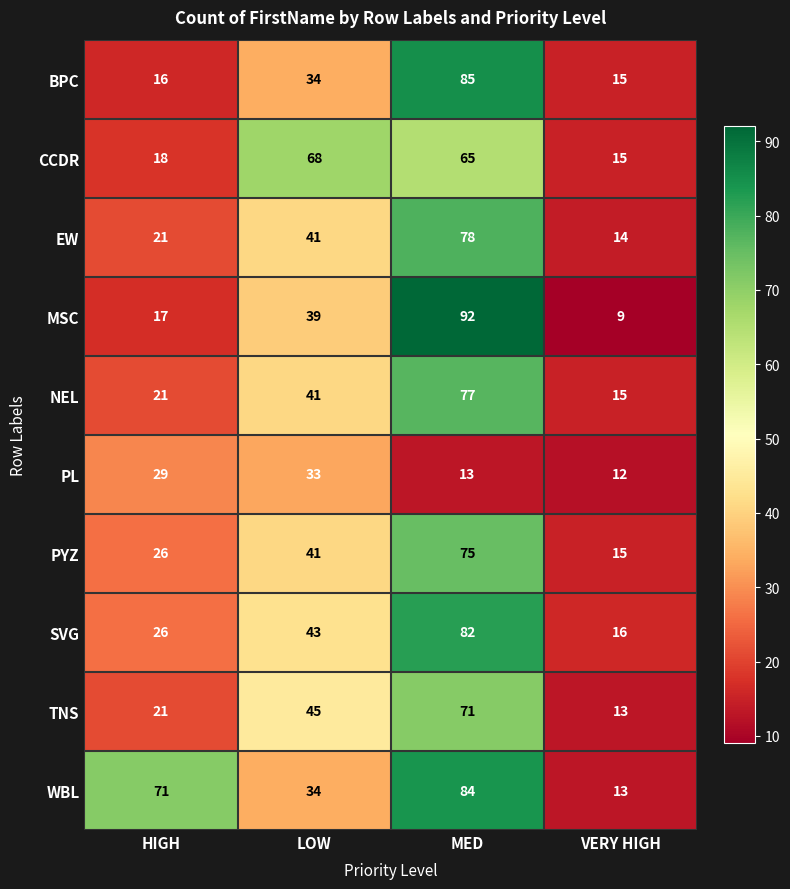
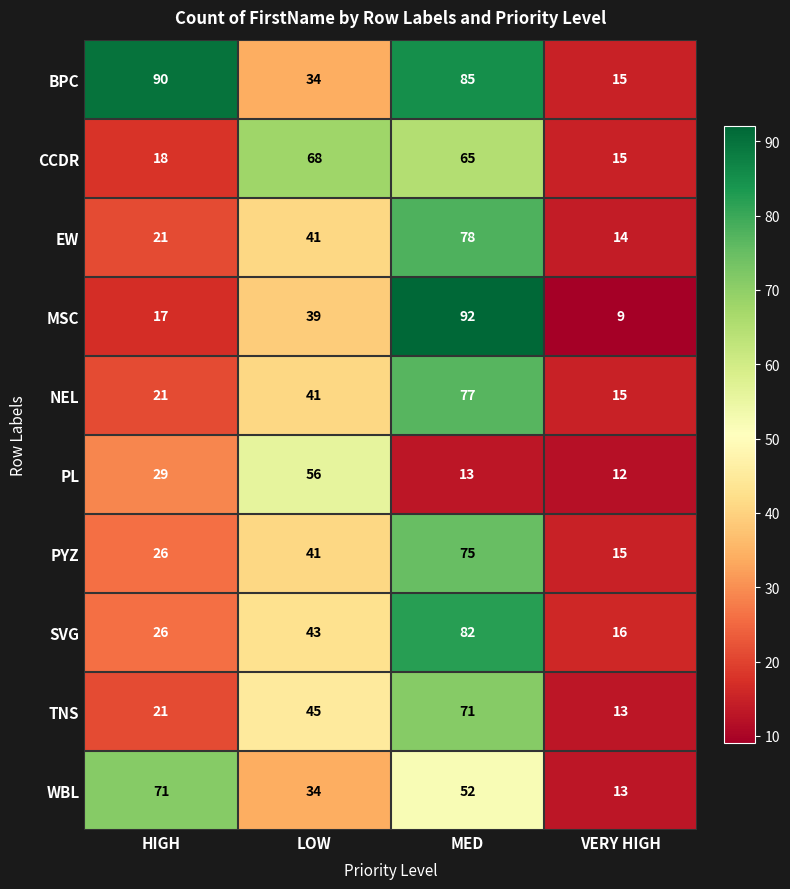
BPC, HIGH: 16 -> 90
PL, LOW: 33 -> 56
WBL, MED: 84 -> 52
